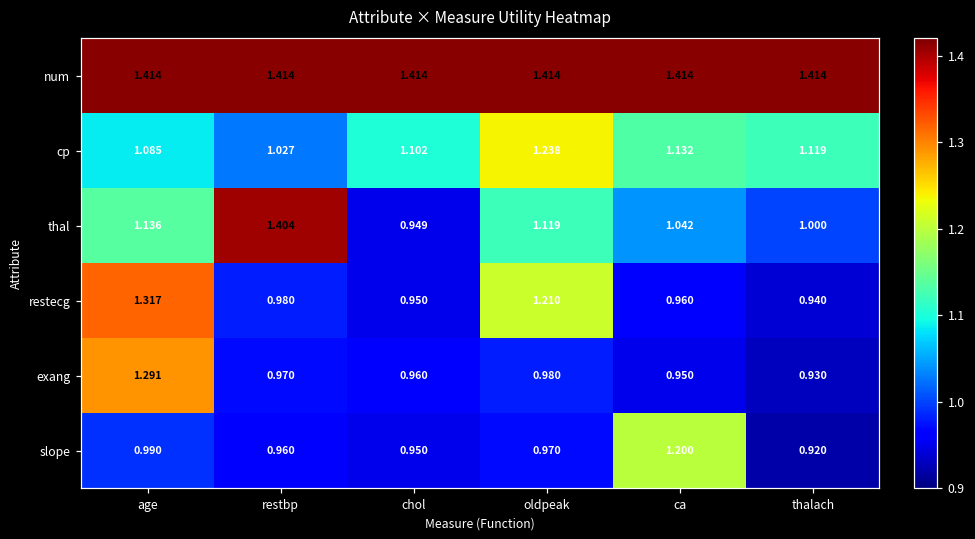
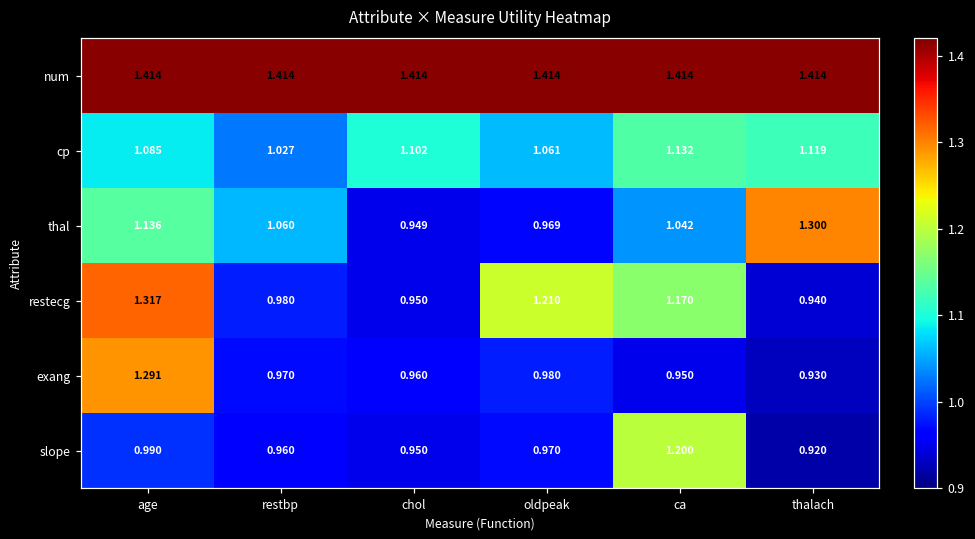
cp, oldpeak: 1.238 -> 1.061
thal, restbp: 1.404 -> 1.060
thal, oldpeak: 1.119 -> 0.969
thal, thalach: 1.000 -> 1.300
restecg, ca: 0.960 -> 1.170
